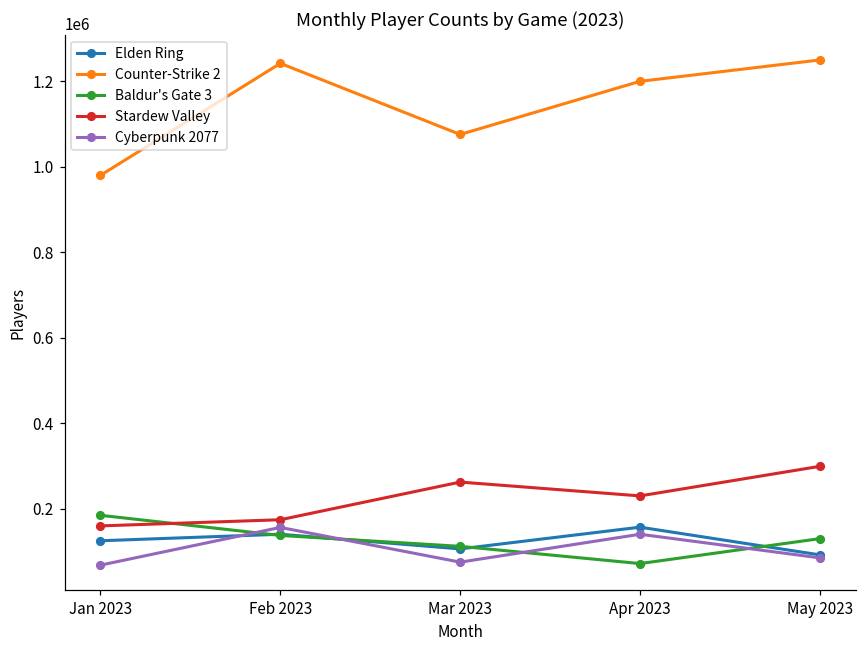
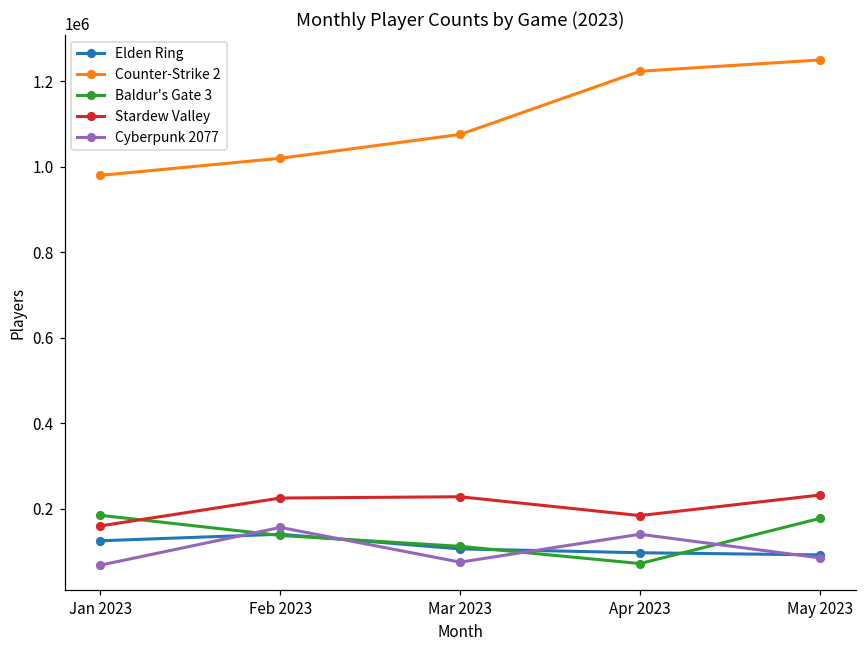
Counter-Strike 2, Feb 2023: 1240000 -> 1020000
Stardew Valley, Feb 2023: 170000 -> 230000
Stardew Valley, Mar 2023: 260000 -> 230000
Elden Ring, Apr 2023: 160000 -> 100000
Counter-Strike 2, Apr 2023: 1200000 -> 1220000
Stardew Valley, Apr 2023: 230000 -> 180000
Baldur's Gate 3, May 2023: 130000 -> 180000
Stardew Valley, May 2023: 300000 -> 230000
